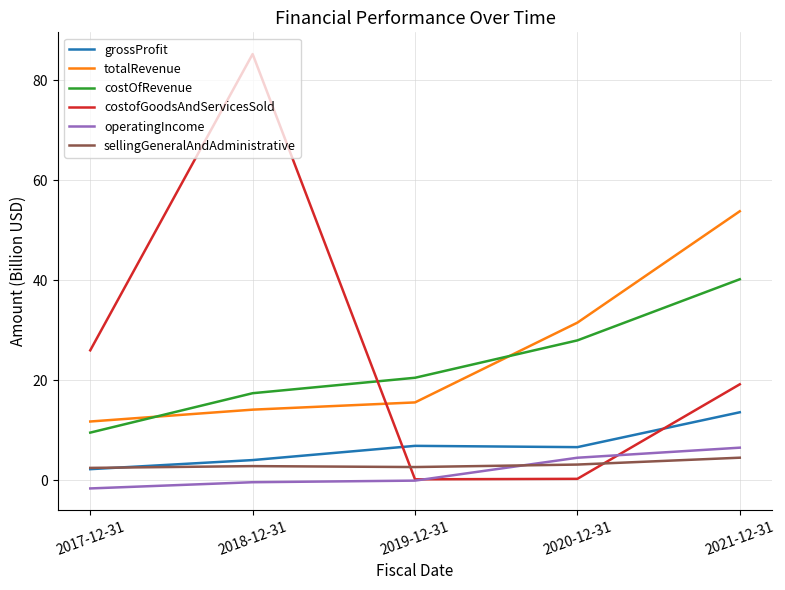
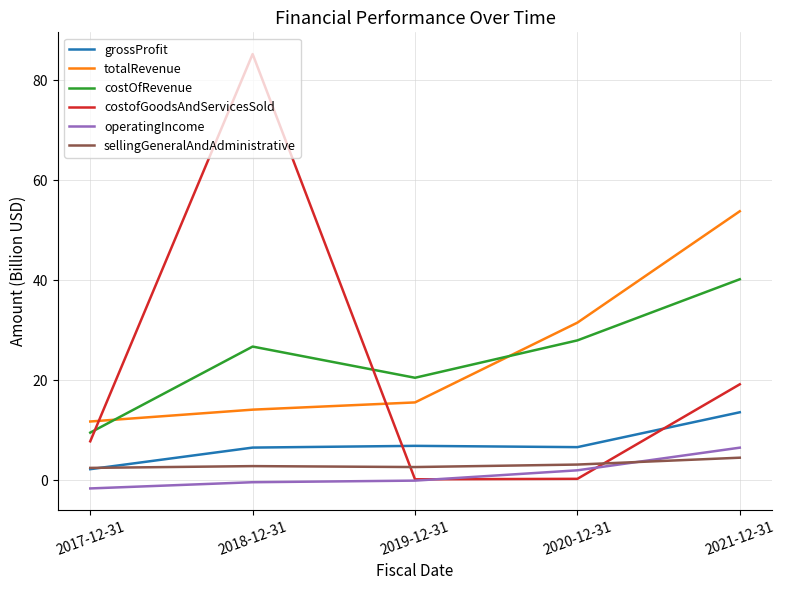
costofGoodsAndServicesSold, 2017-12-31: 26 -> 8
grossProfit, 2018-12-31: 4 -> 7
costOfRevenue, 2018-12-31: 17 -> 27
operatingIncome, 2020-12-31: 5 -> 2
